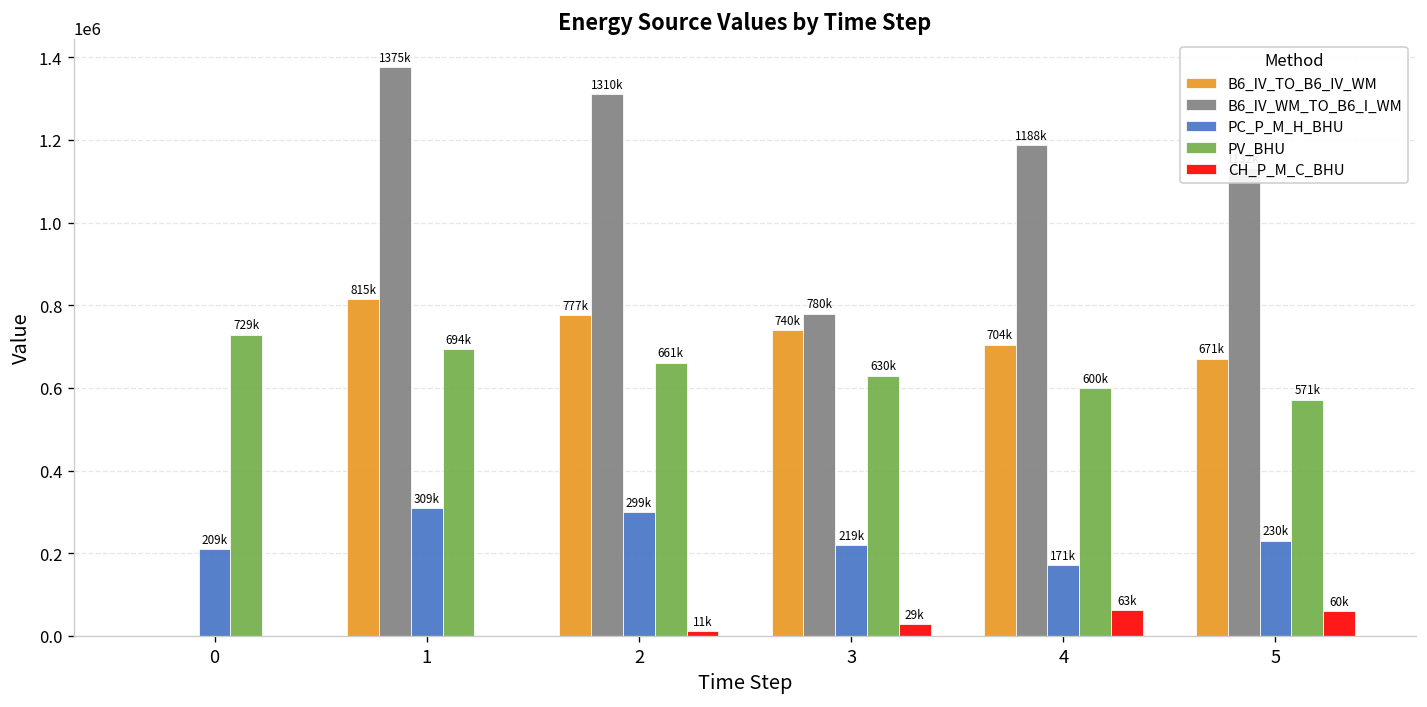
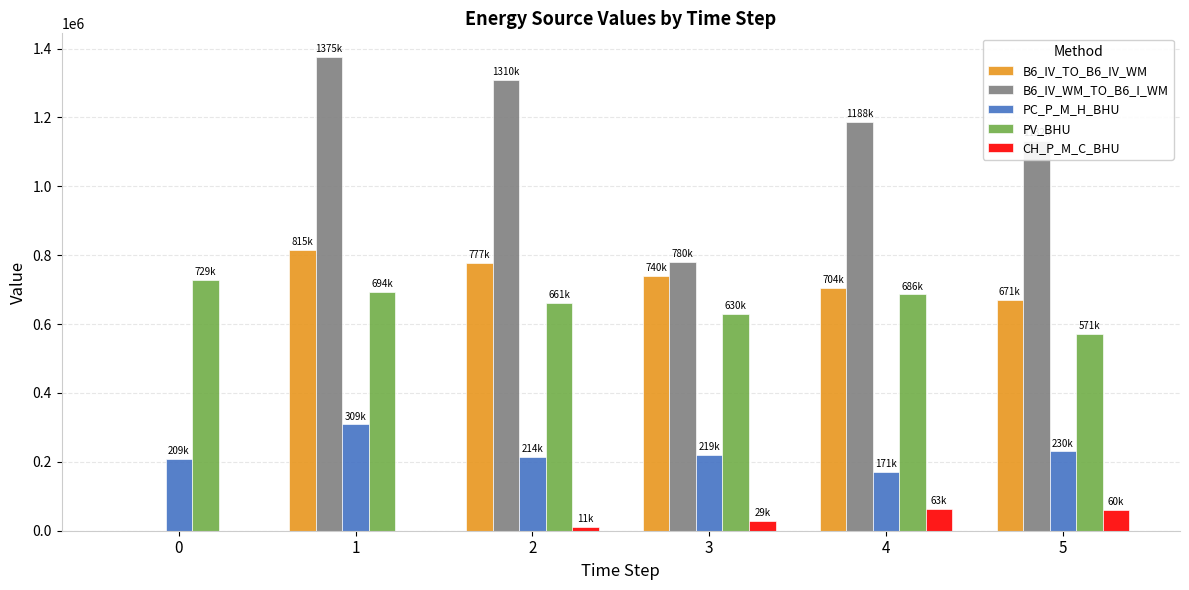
PC_P_M_H_BHU, 2: 299k -> 214k
PV_BHU, 4: 600k -> 686k
